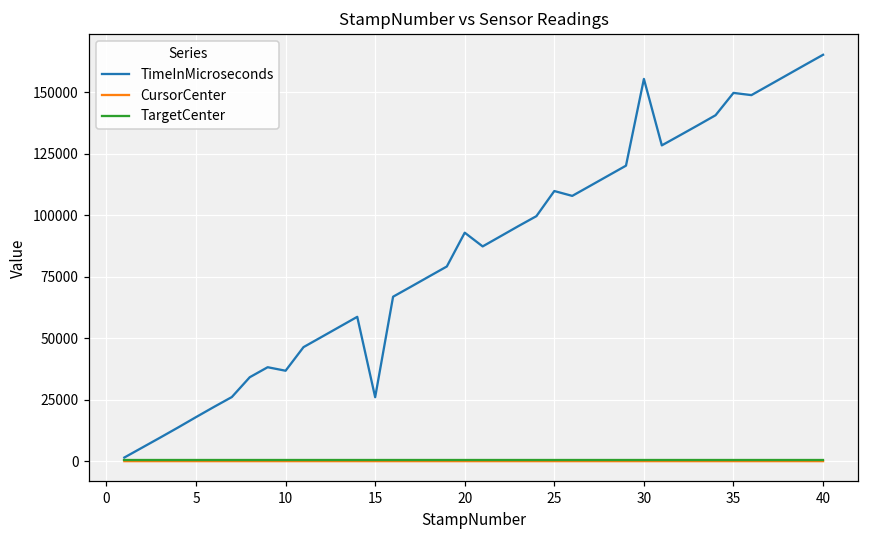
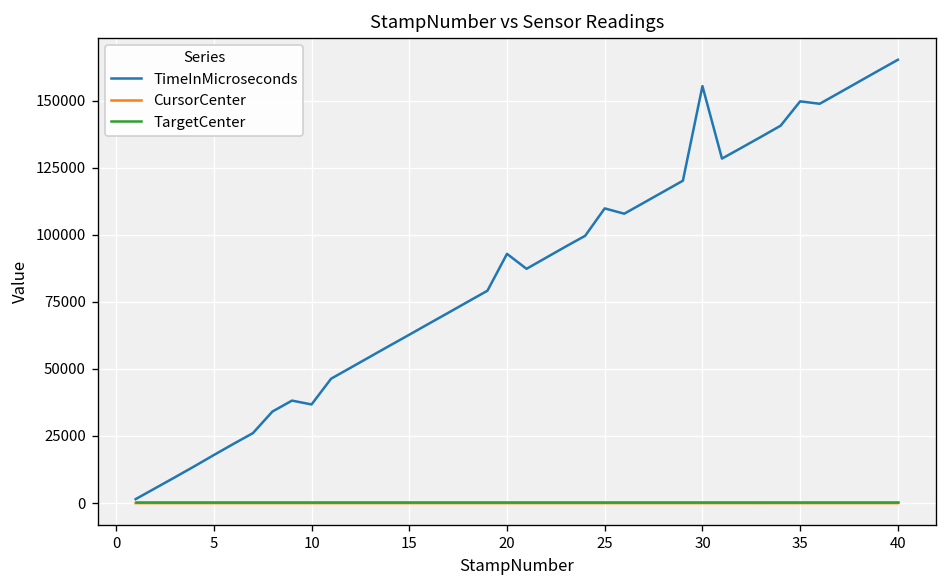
TimeInMicroseconds, 15: 26000 -> 63000
